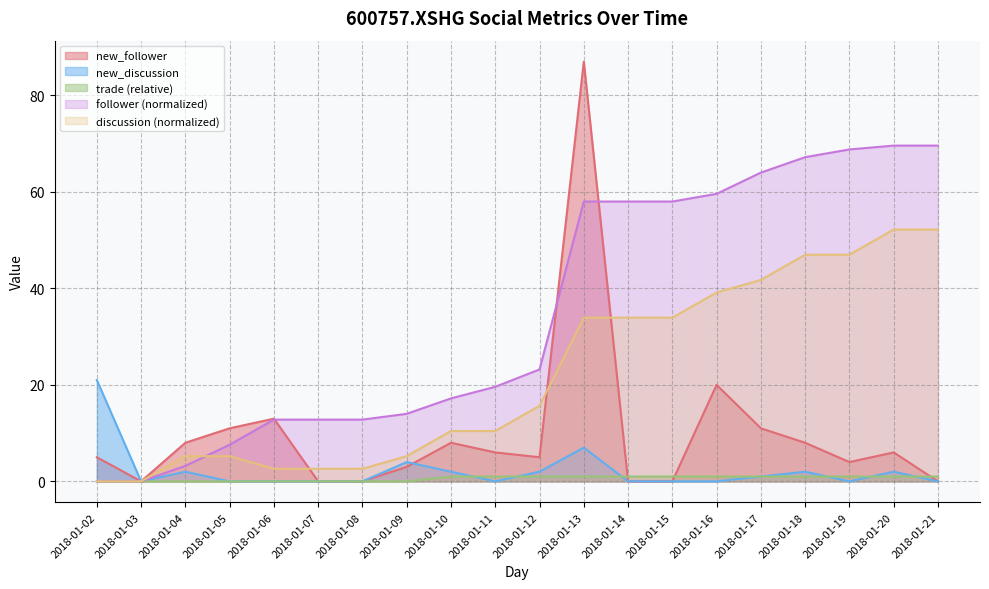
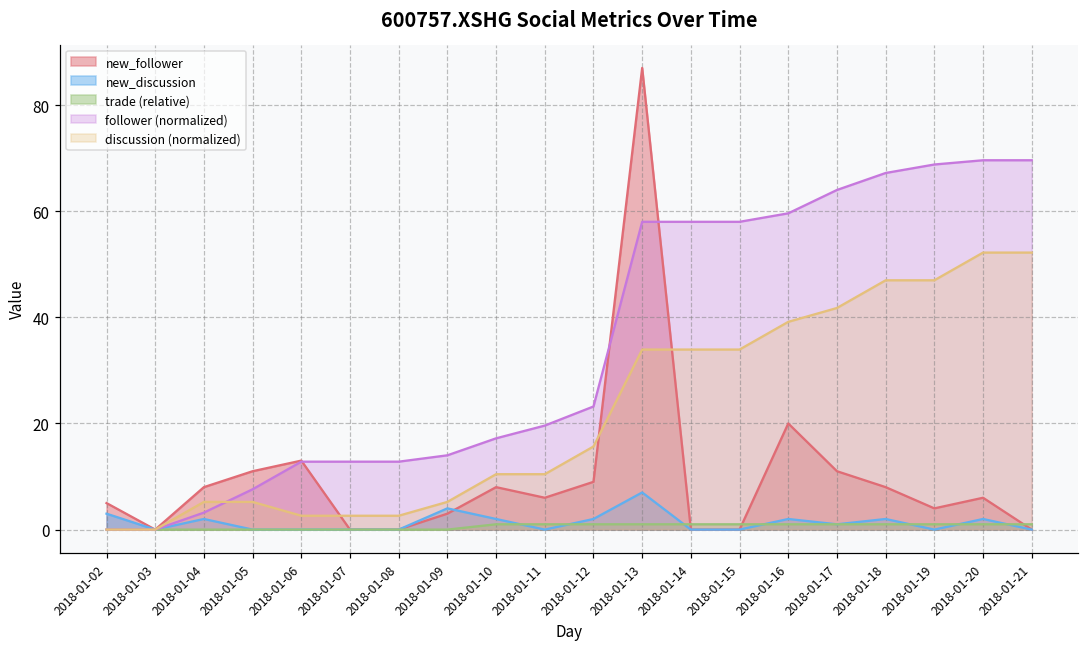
new_discussion, 2018-01-02: 21 -> 3
new_follower, 2018-01-12: 5 -> 9
new_discussion, 2018-01-16: 0 -> 2
